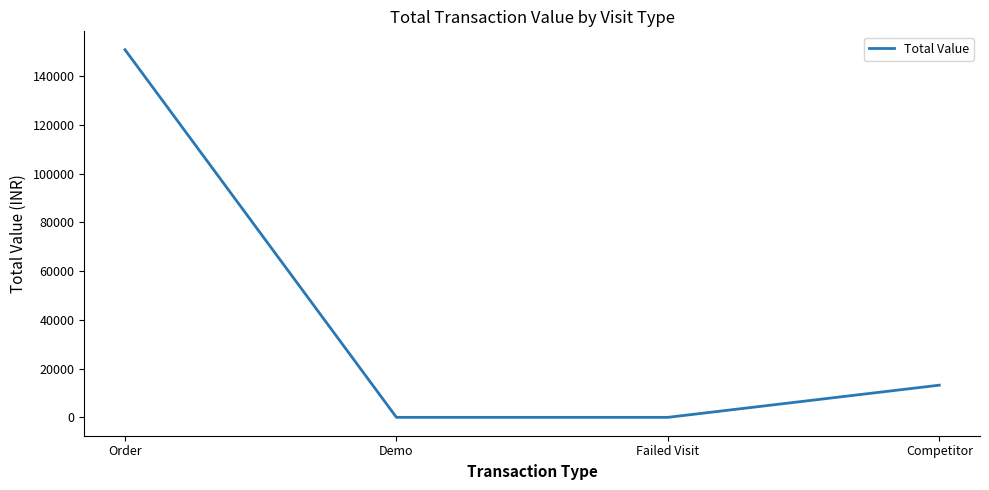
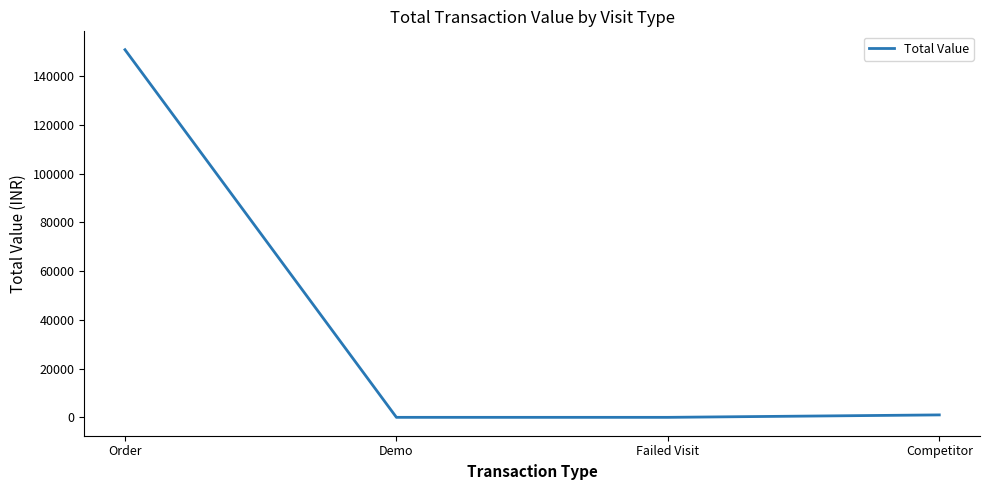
Competitor: 13000 -> 1000
